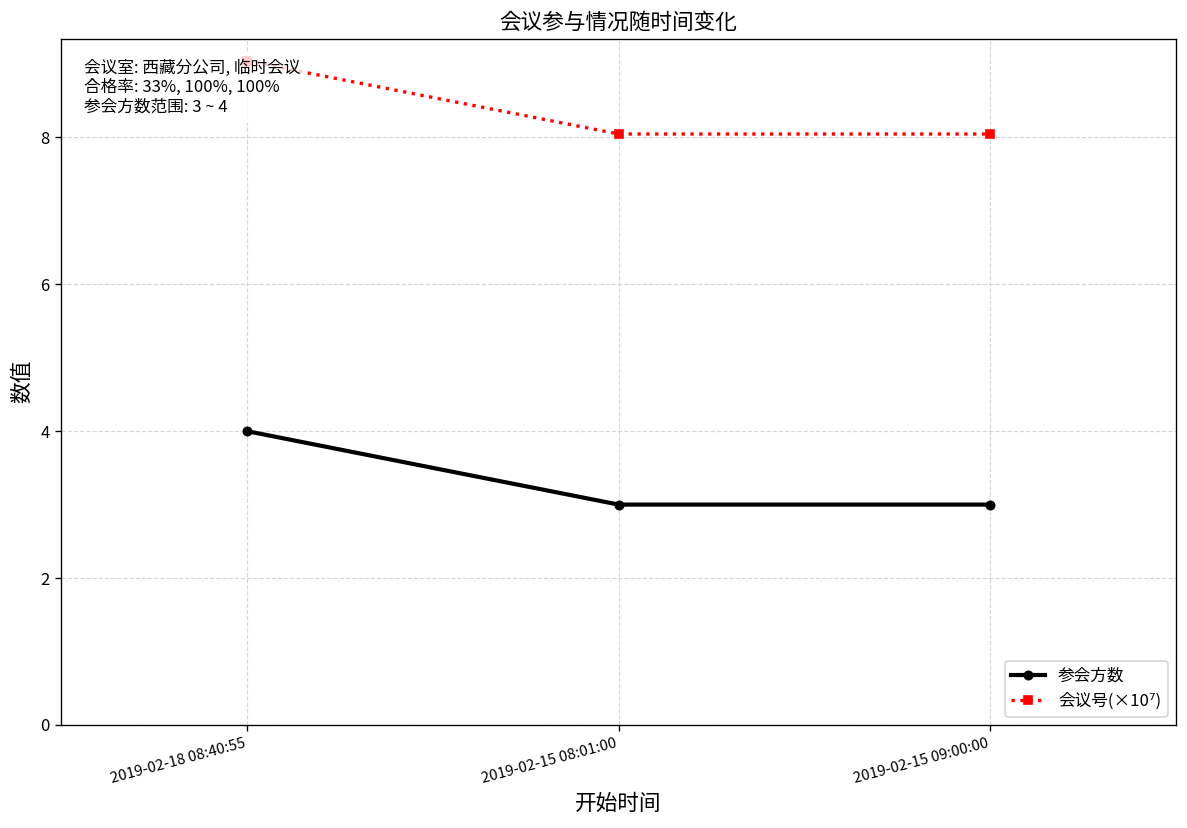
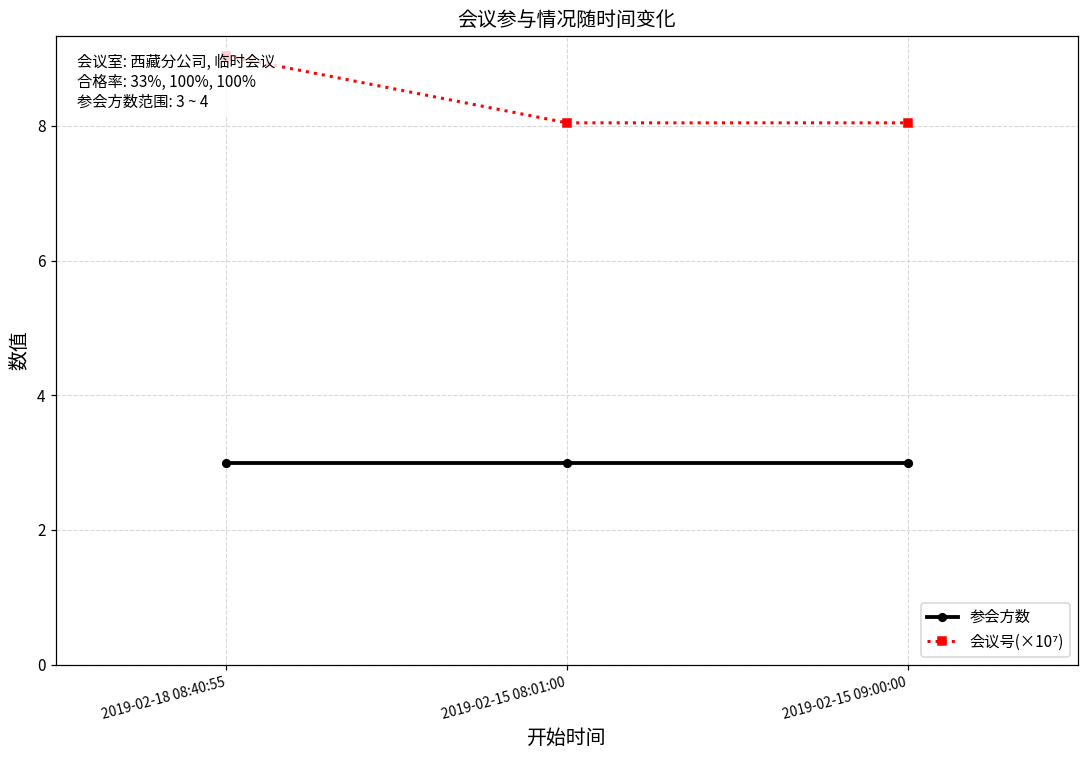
参会方数, 2019-02-18 08:40:55: 4 -> 3
